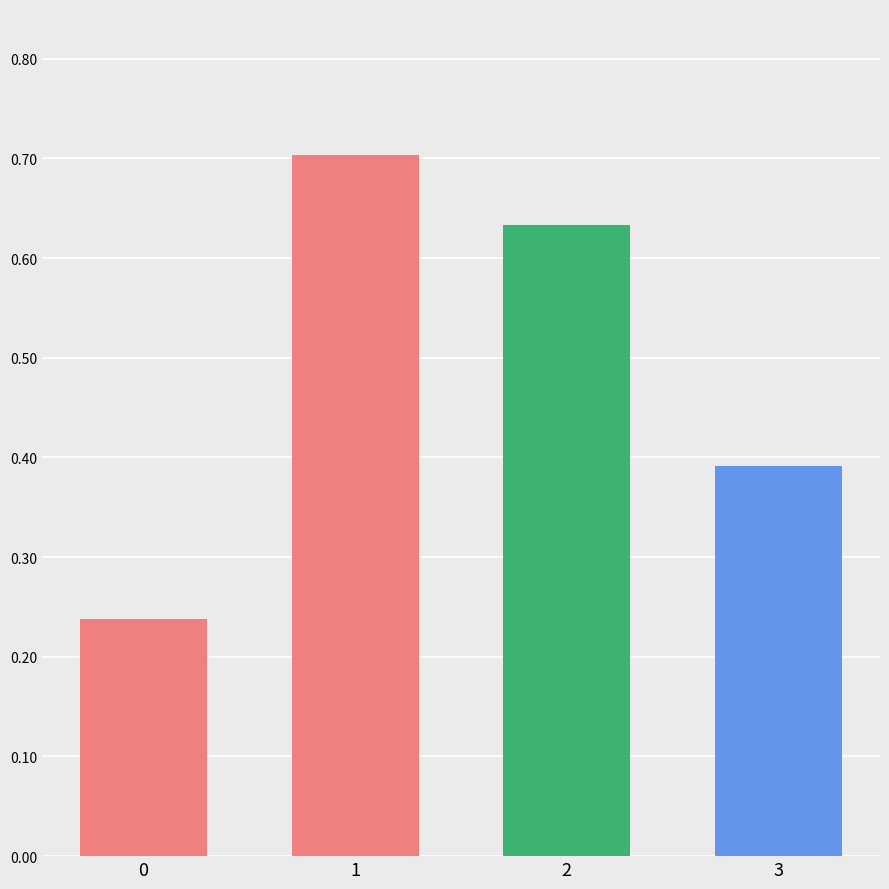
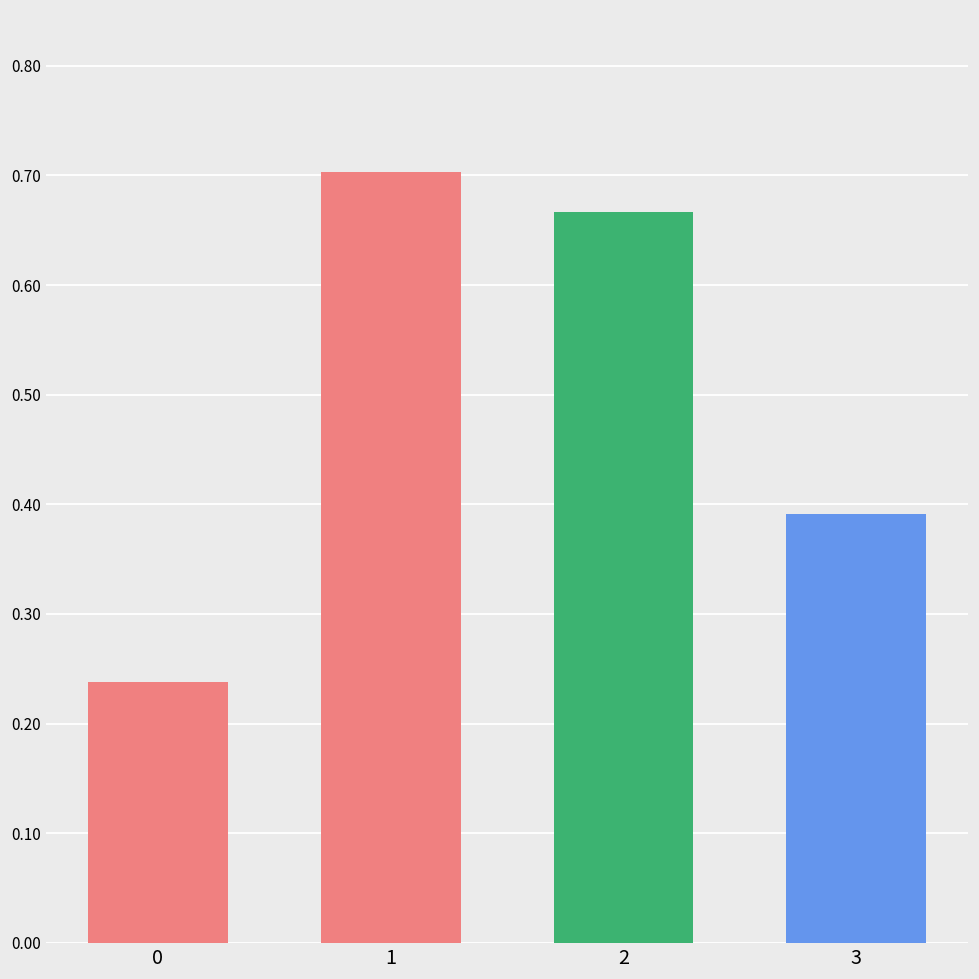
2: 0.63 -> 0.67
